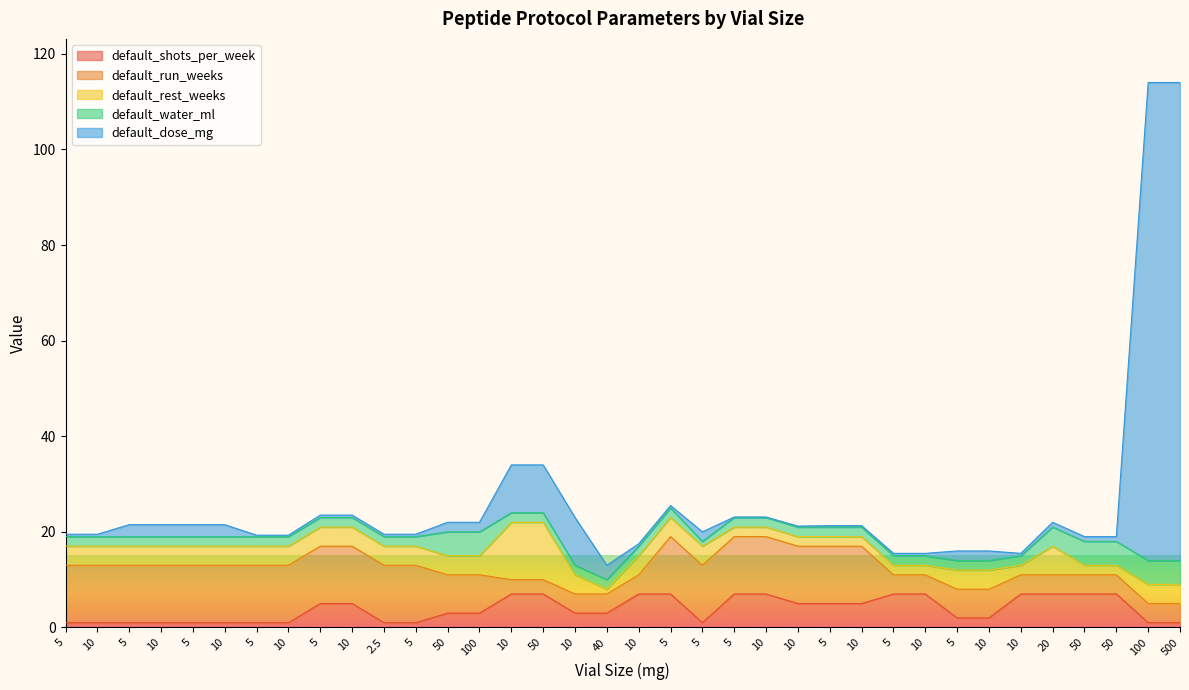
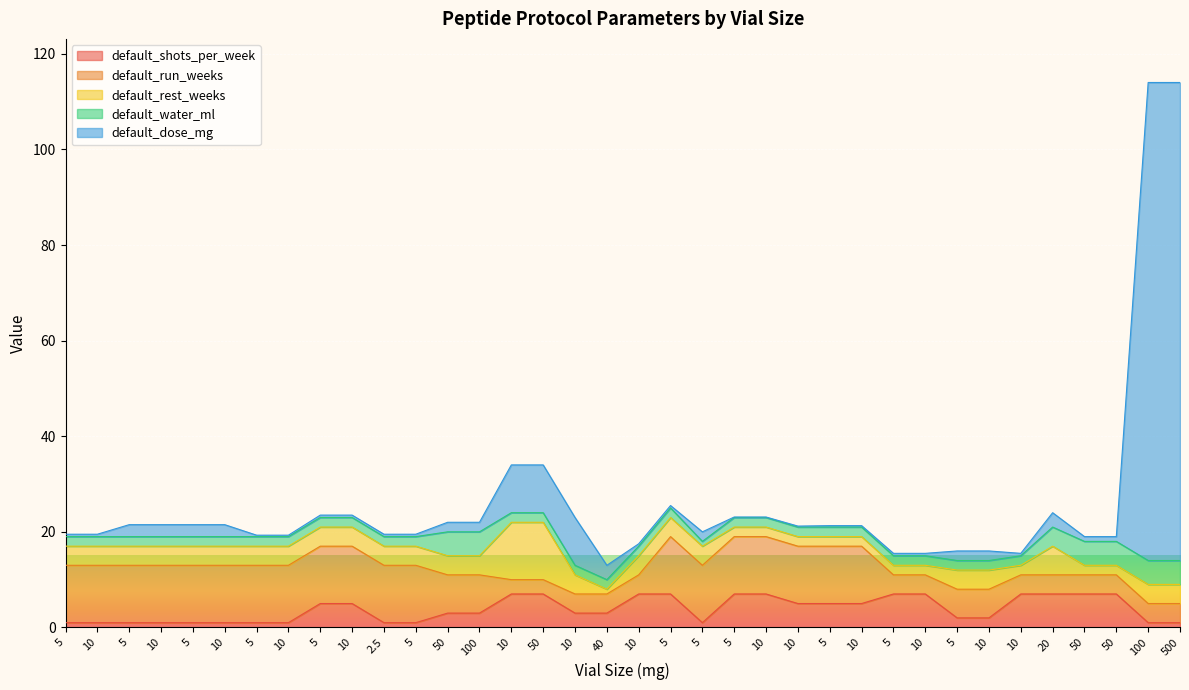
default_dose_mg, 20: 1 -> 3
